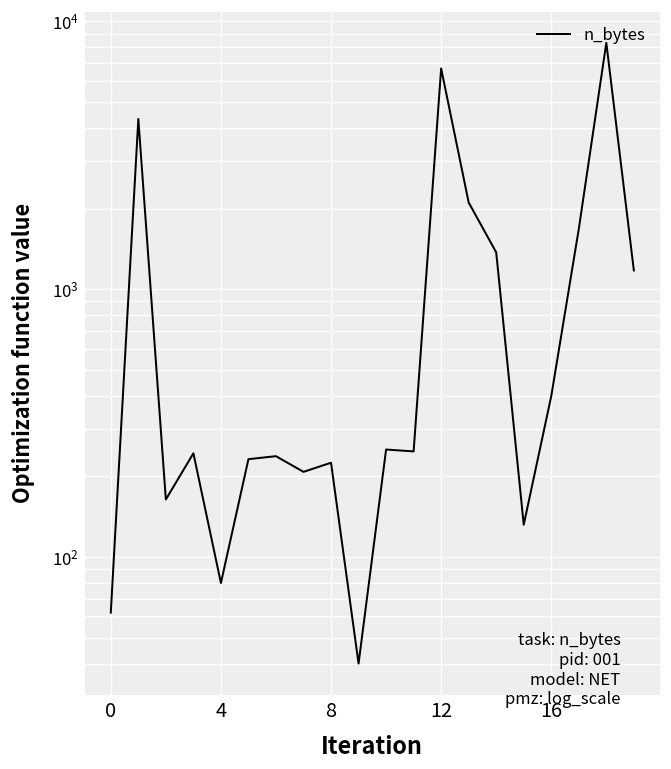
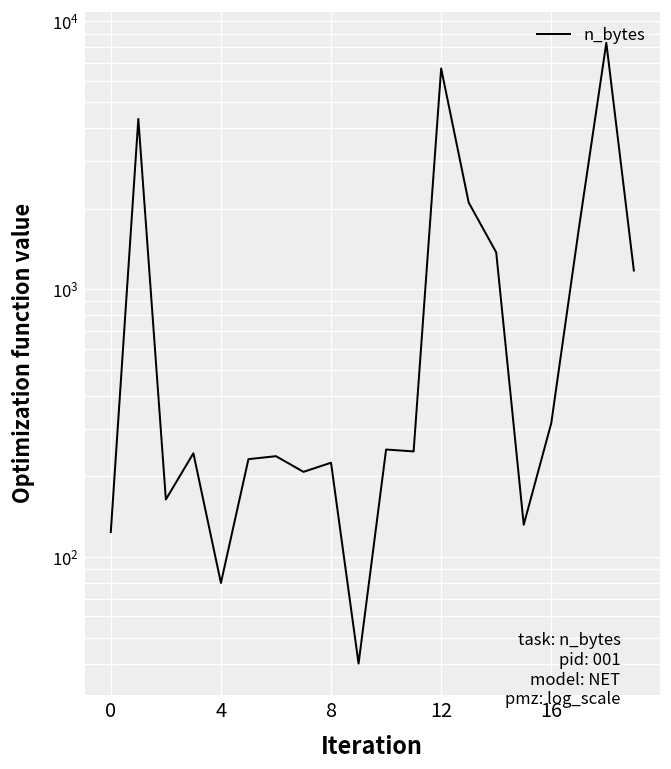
0: 62 -> 120
16: 400 -> 320
